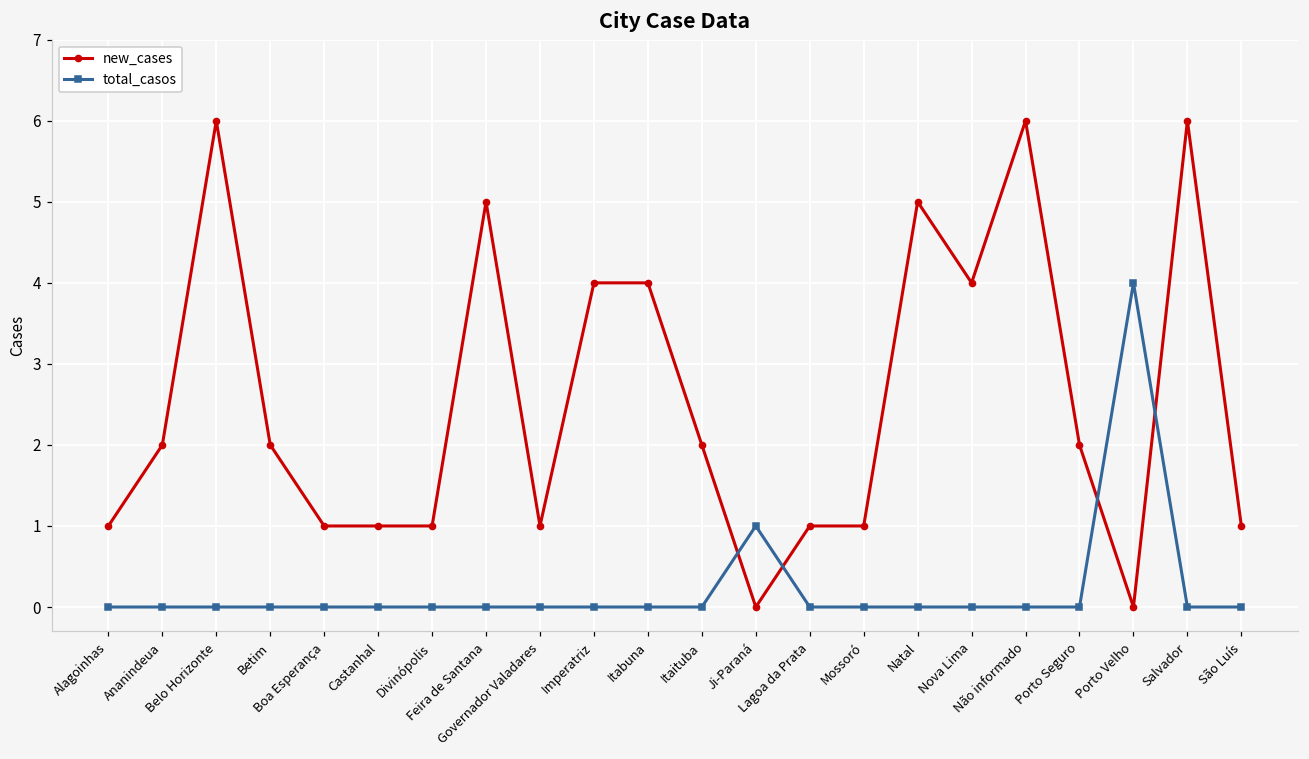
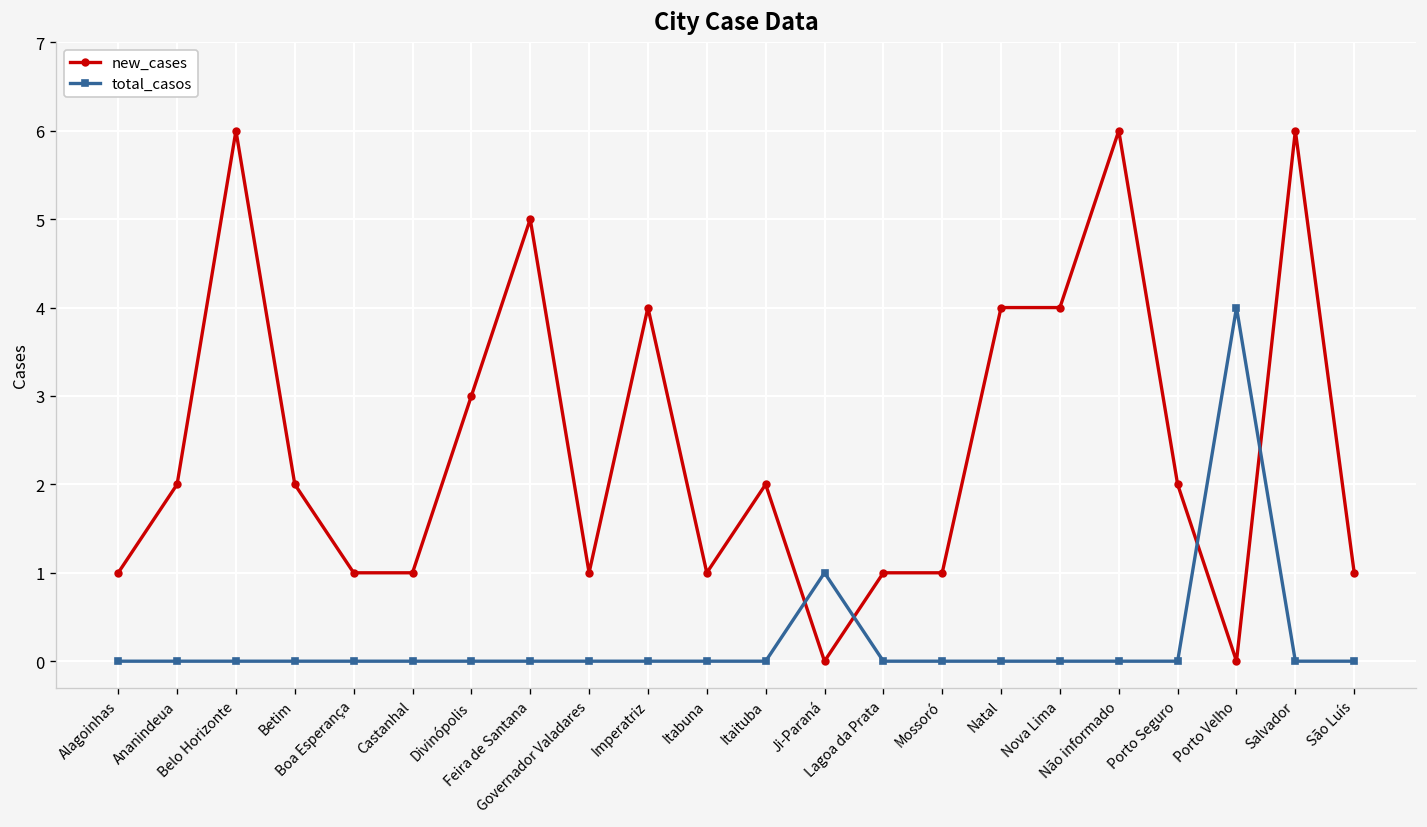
new_cases, Divinópolis: 1 -> 3
new_cases, Itabuna: 4 -> 1
new_cases, Natal: 5 -> 4
